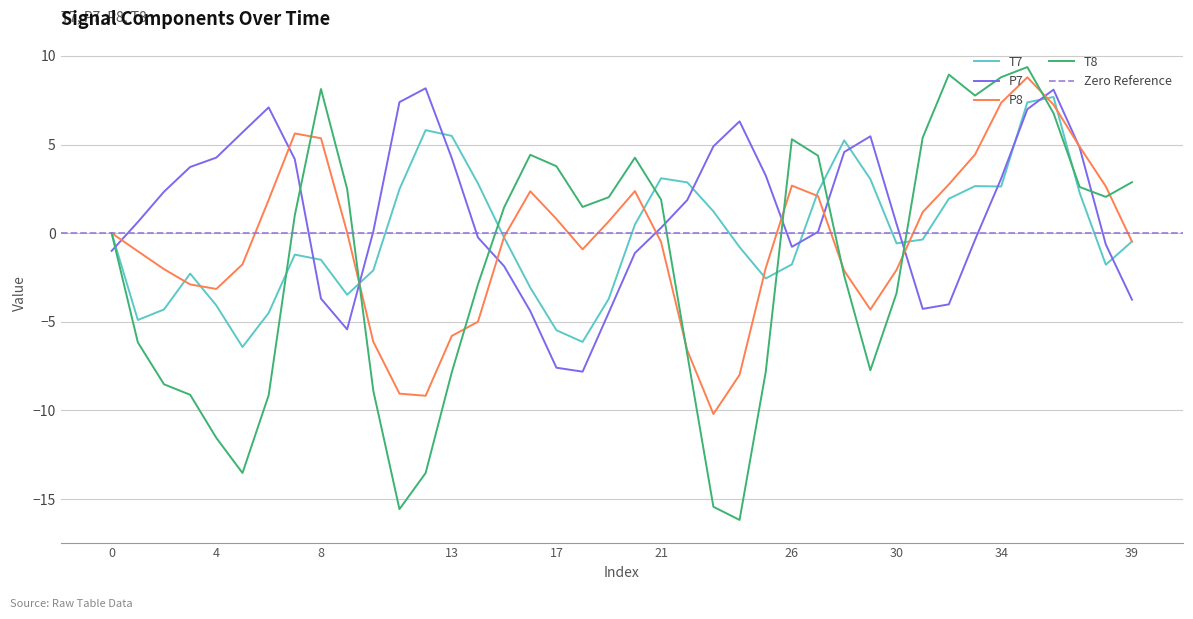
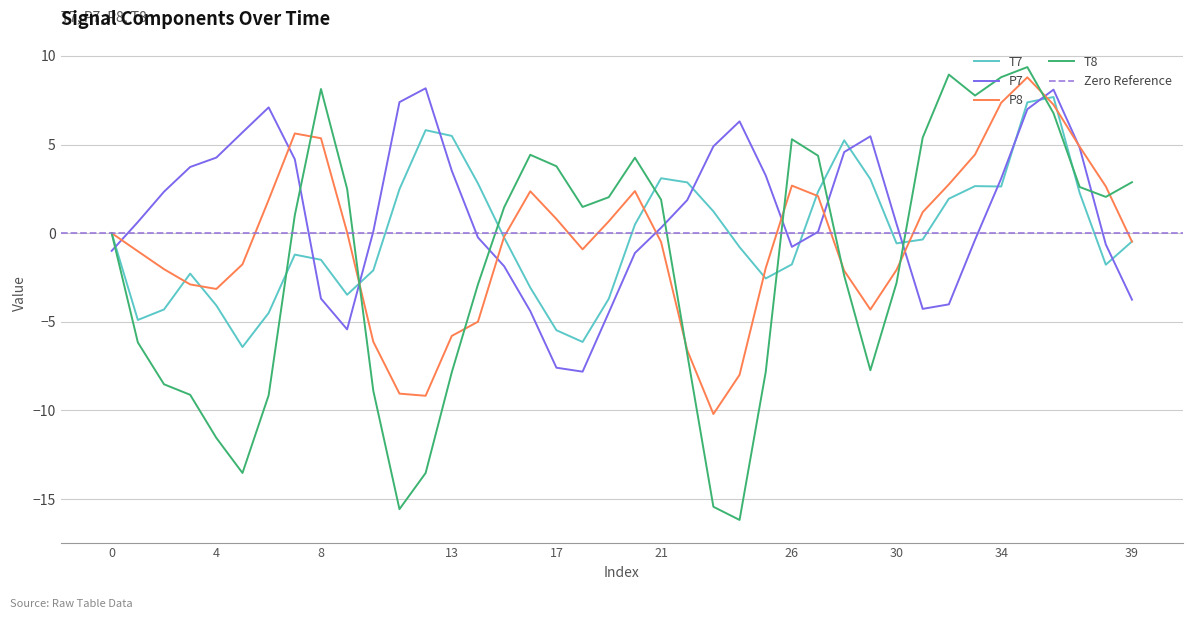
P7, 13: 4.2 -> 3.5
T8, 30: -3.4 -> -2.8
